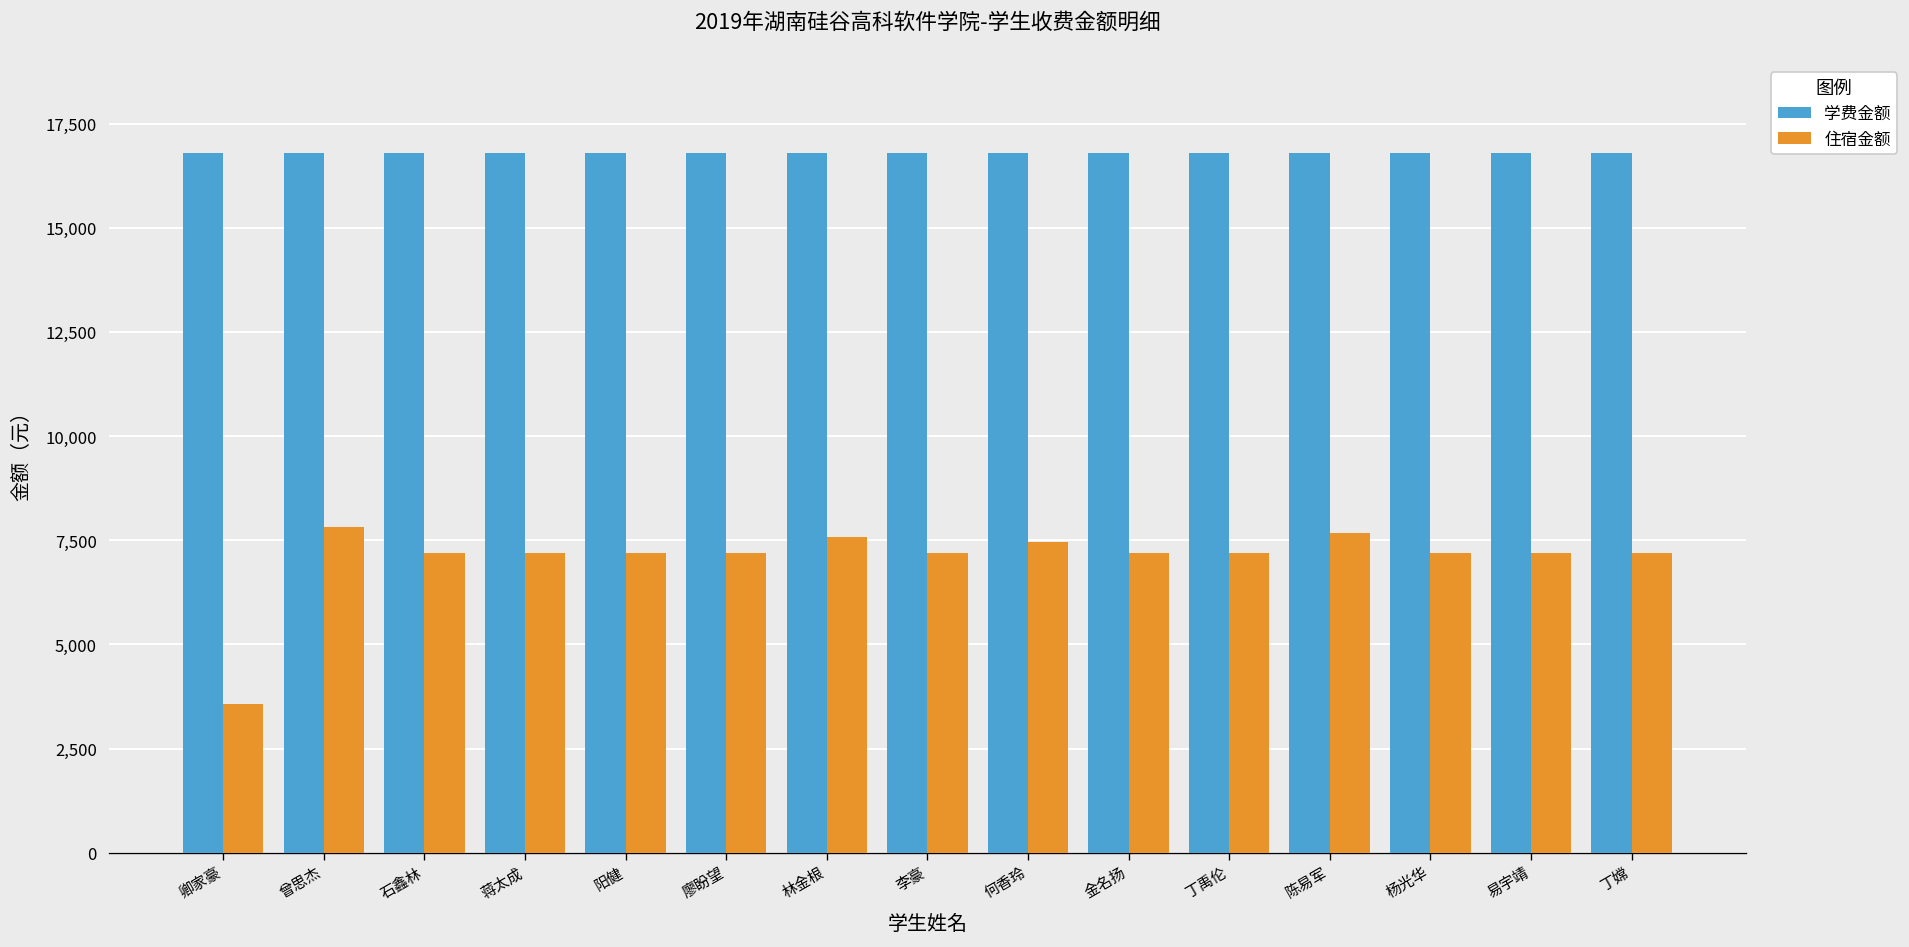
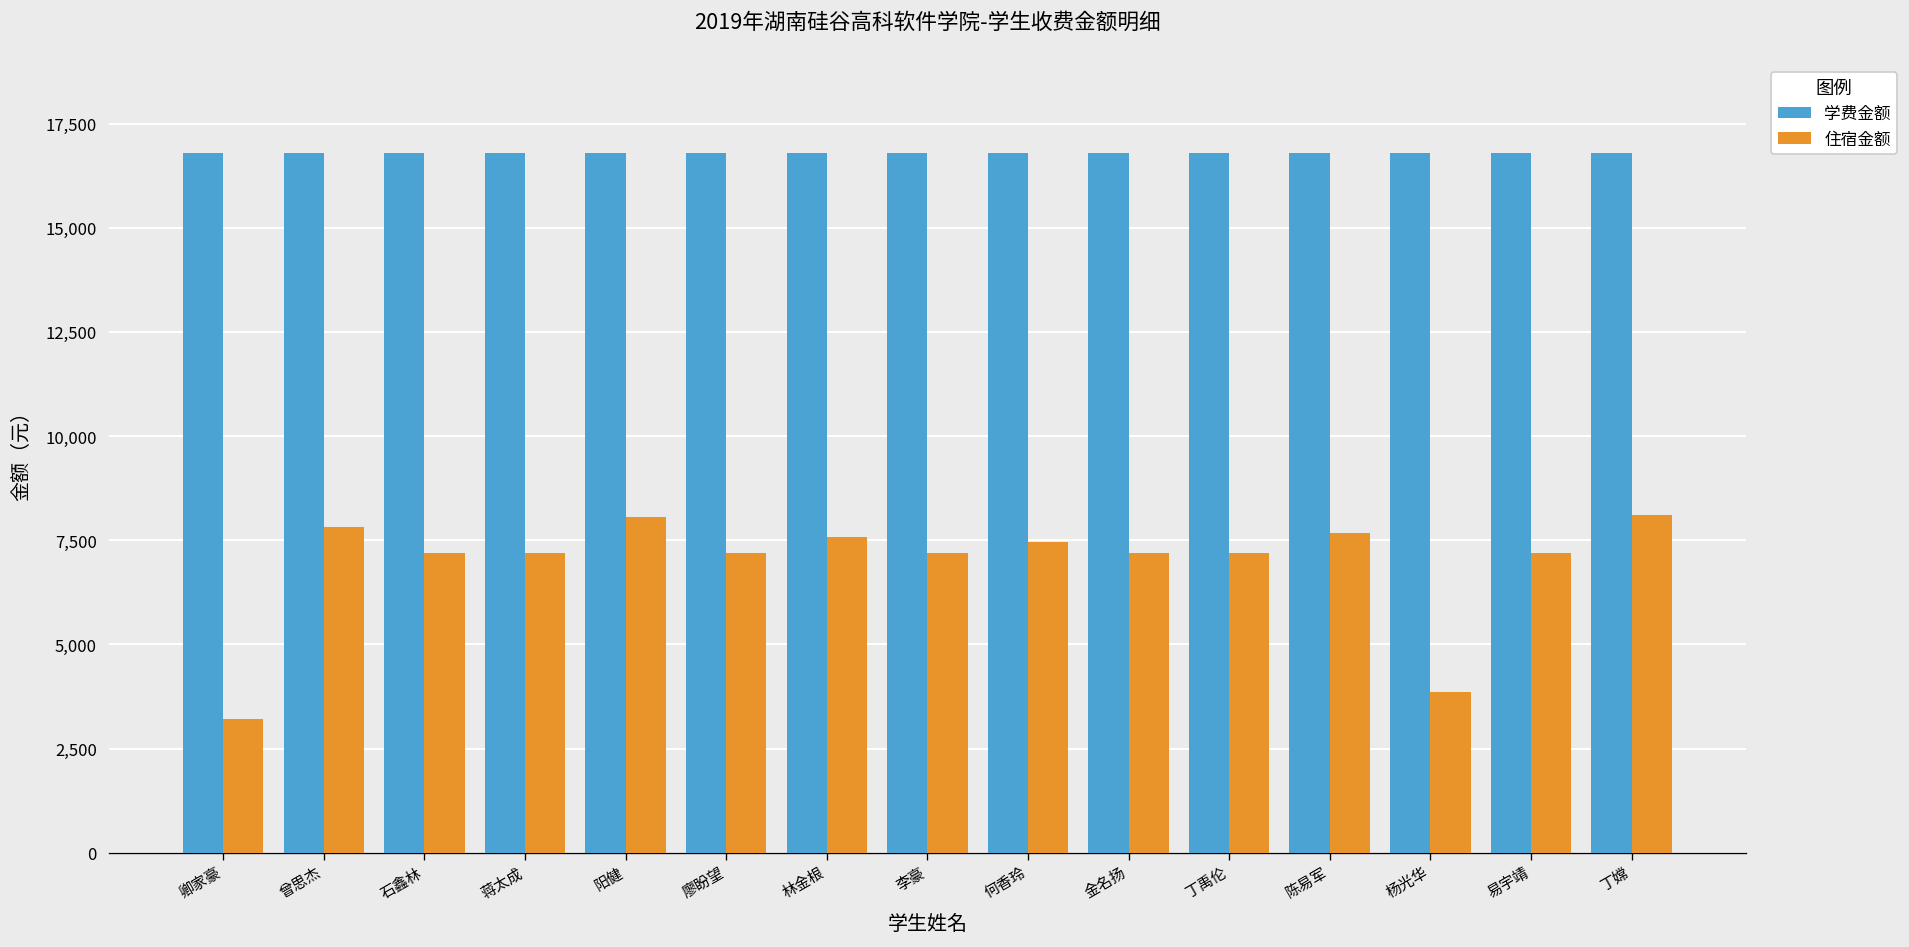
住宿金额, 卿家豪: 3,600 -> 3,200
住宿金额, 阳健: 7,200 -> 8,000
住宿金额, 杨光华: 7,200 -> 3,900
住宿金额, 丁嫦: 7,200 -> 8,100
